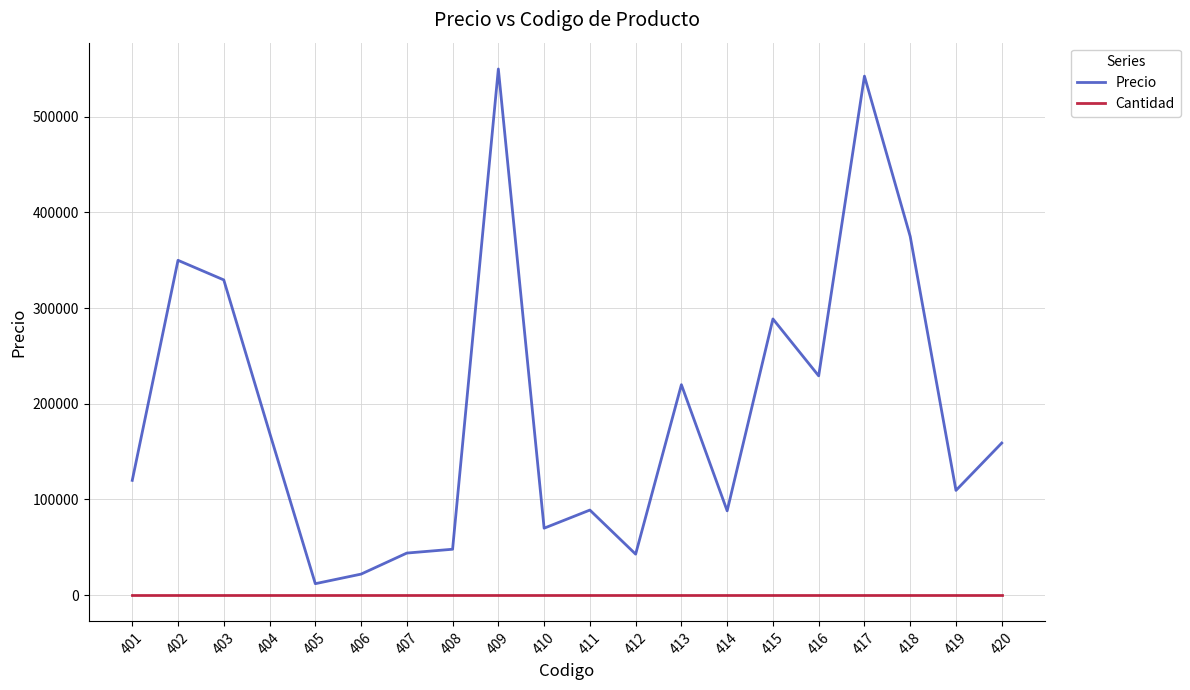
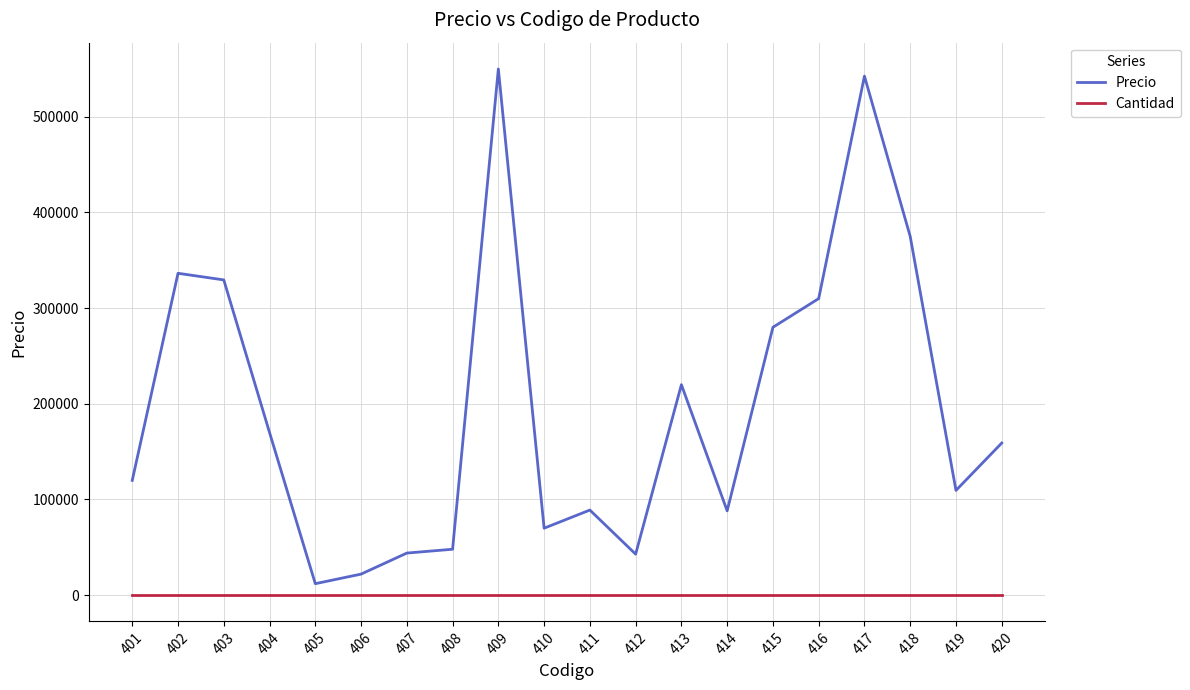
Precio, 402: 350000 -> 340000
Precio, 415: 290000 -> 280000
Precio, 416: 230000 -> 310000
